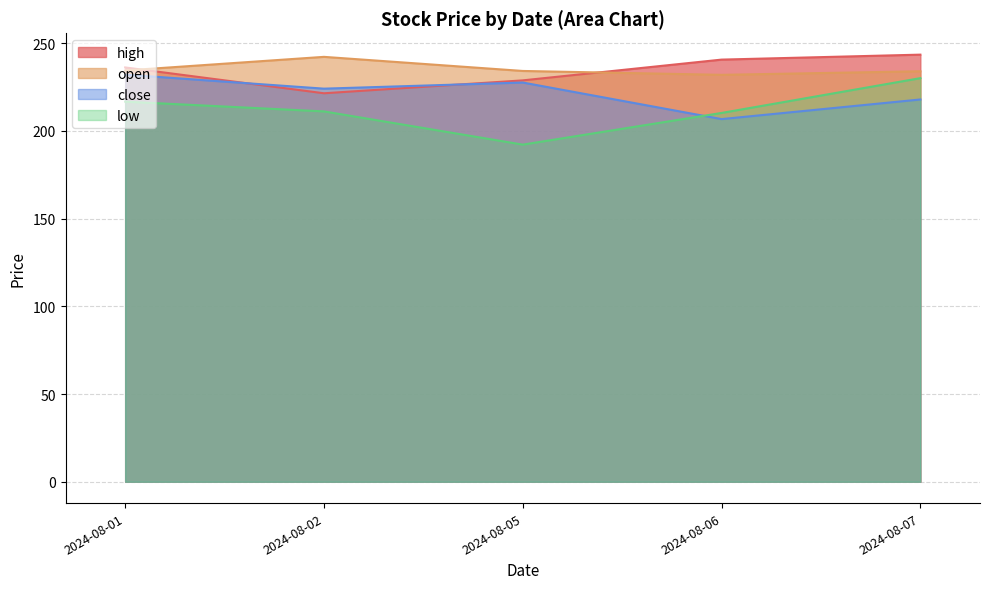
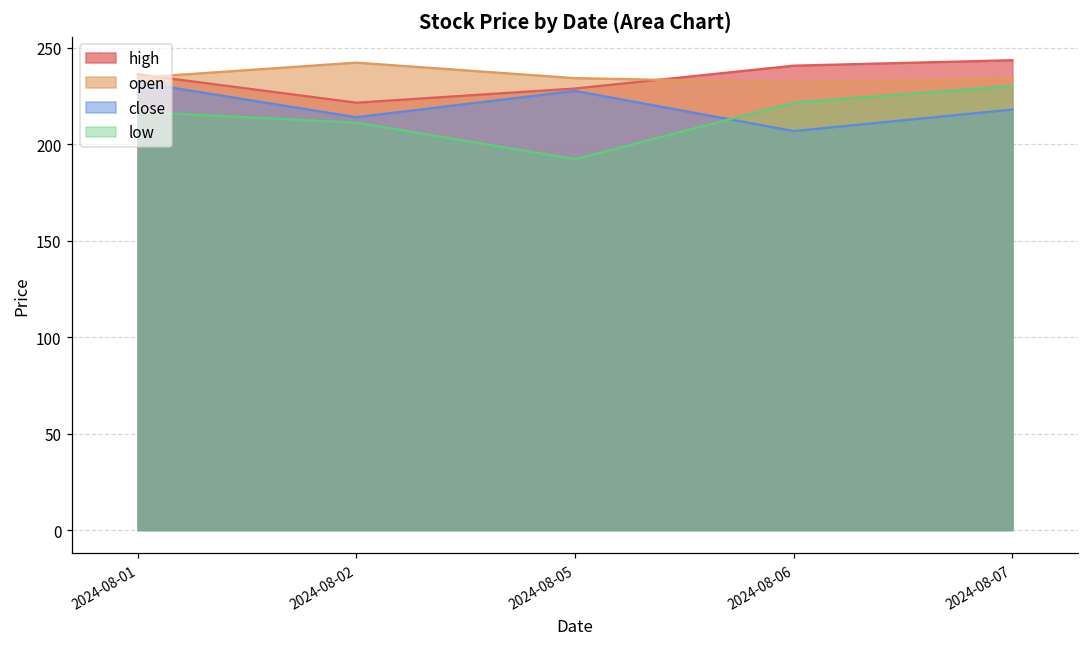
close, 2024-08-02: 224 -> 214
low, 2024-08-06: 210 -> 221
